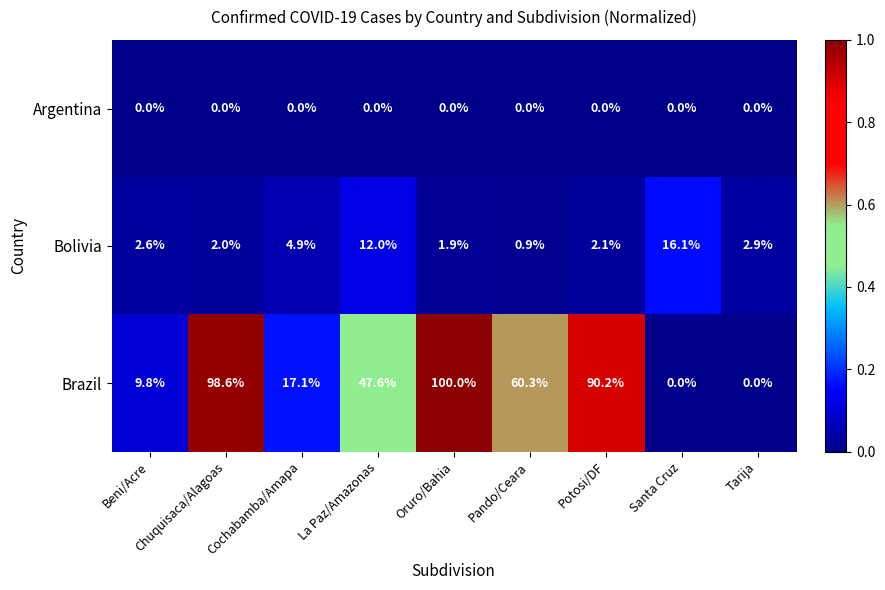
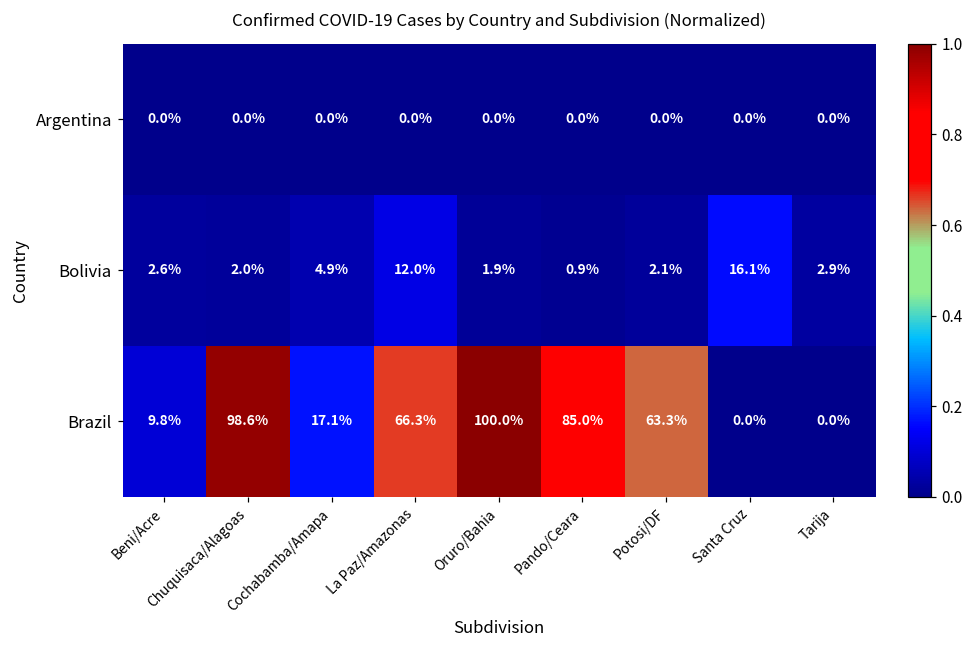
Brazil, La Paz/Amazonas: 47.6% -> 66.3%
Brazil, Pando/Ceara: 60.3% -> 85.0%
Brazil, Potosi/DF: 90.2% -> 63.3%
